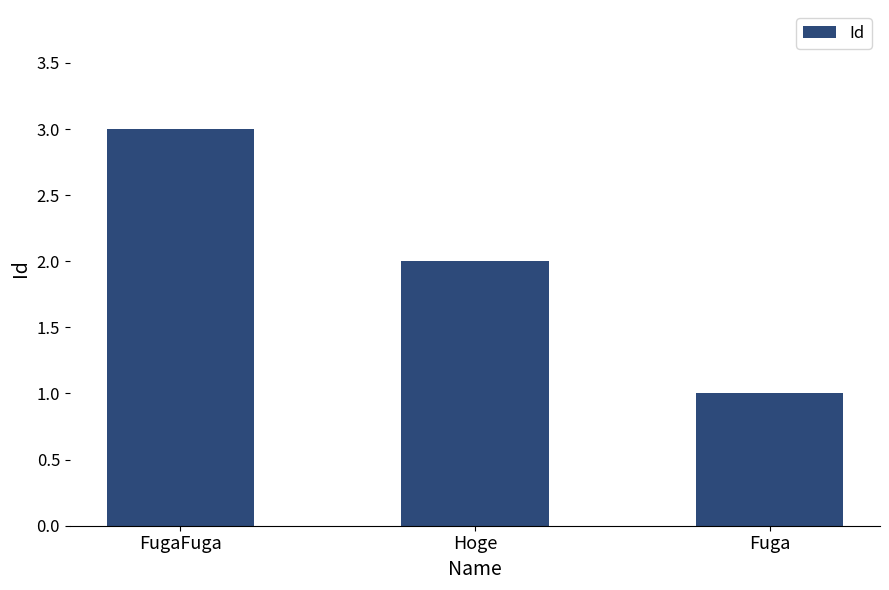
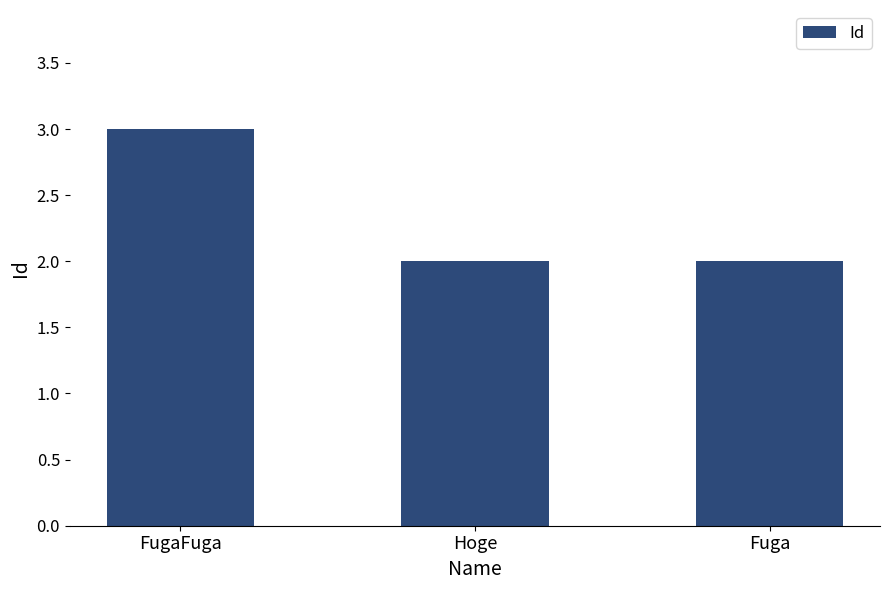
Fuga: 1 -> 2
